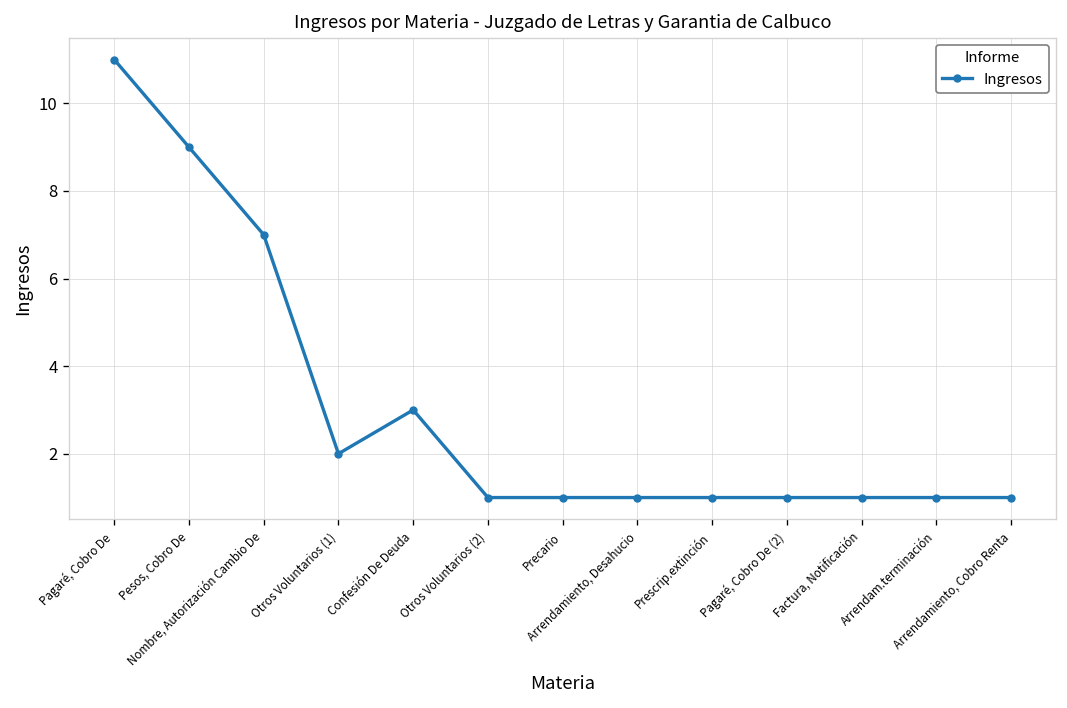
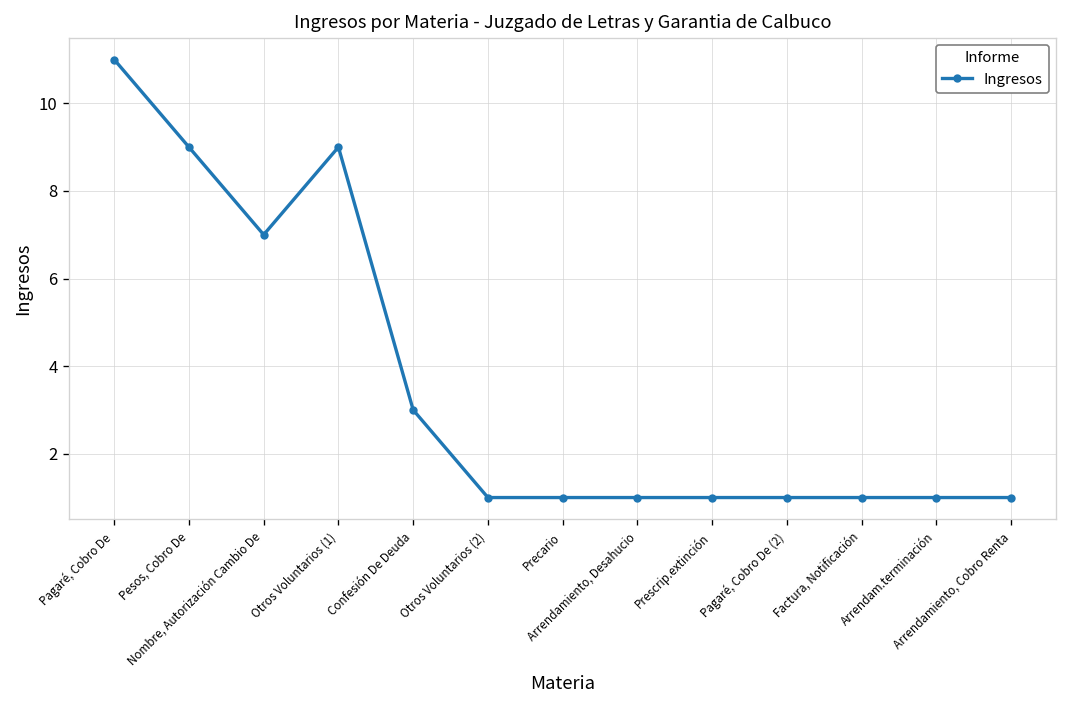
Otros Voluntarios (1): 2 -> 9
